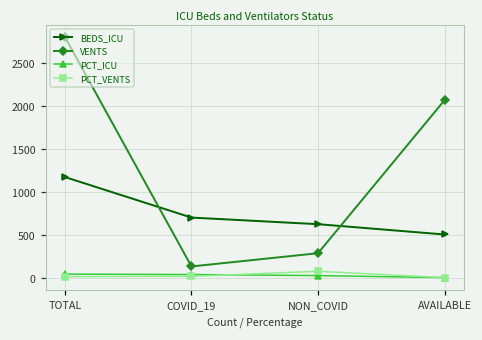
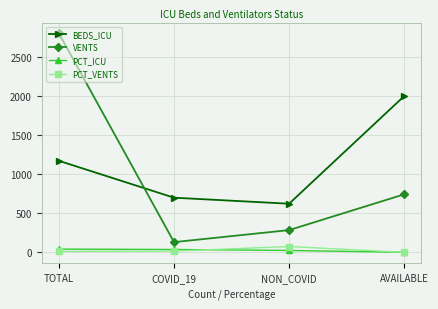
BEDS_ICU, AVAILABLE: 500 -> 2000
VENTS, AVAILABLE: 2100 -> 700
